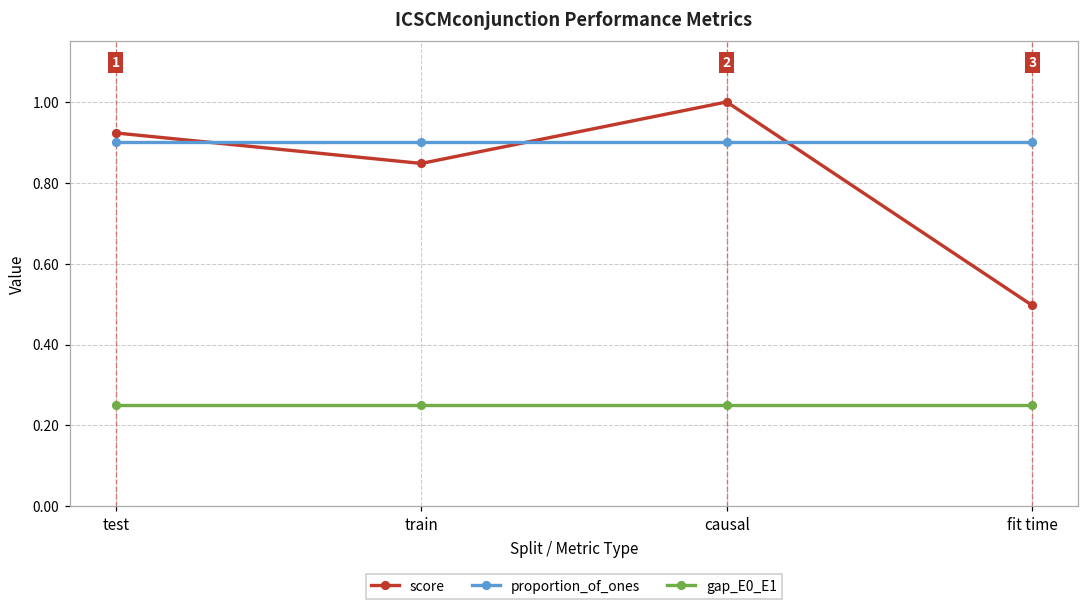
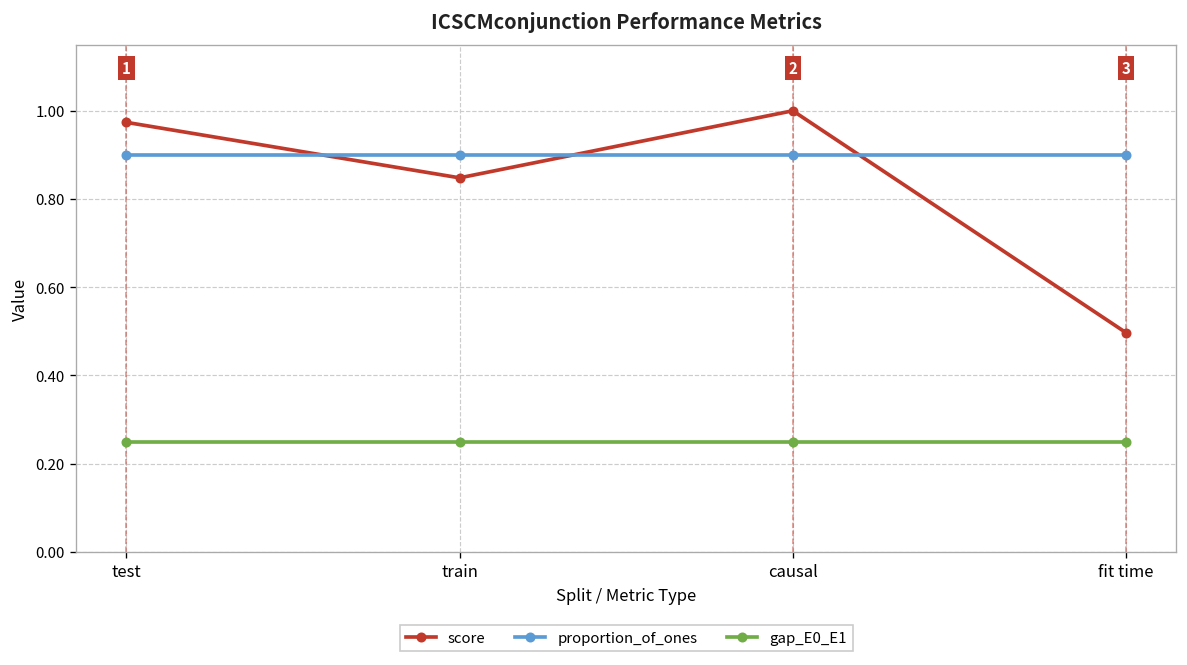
score, test: 0.92 -> 0.97
